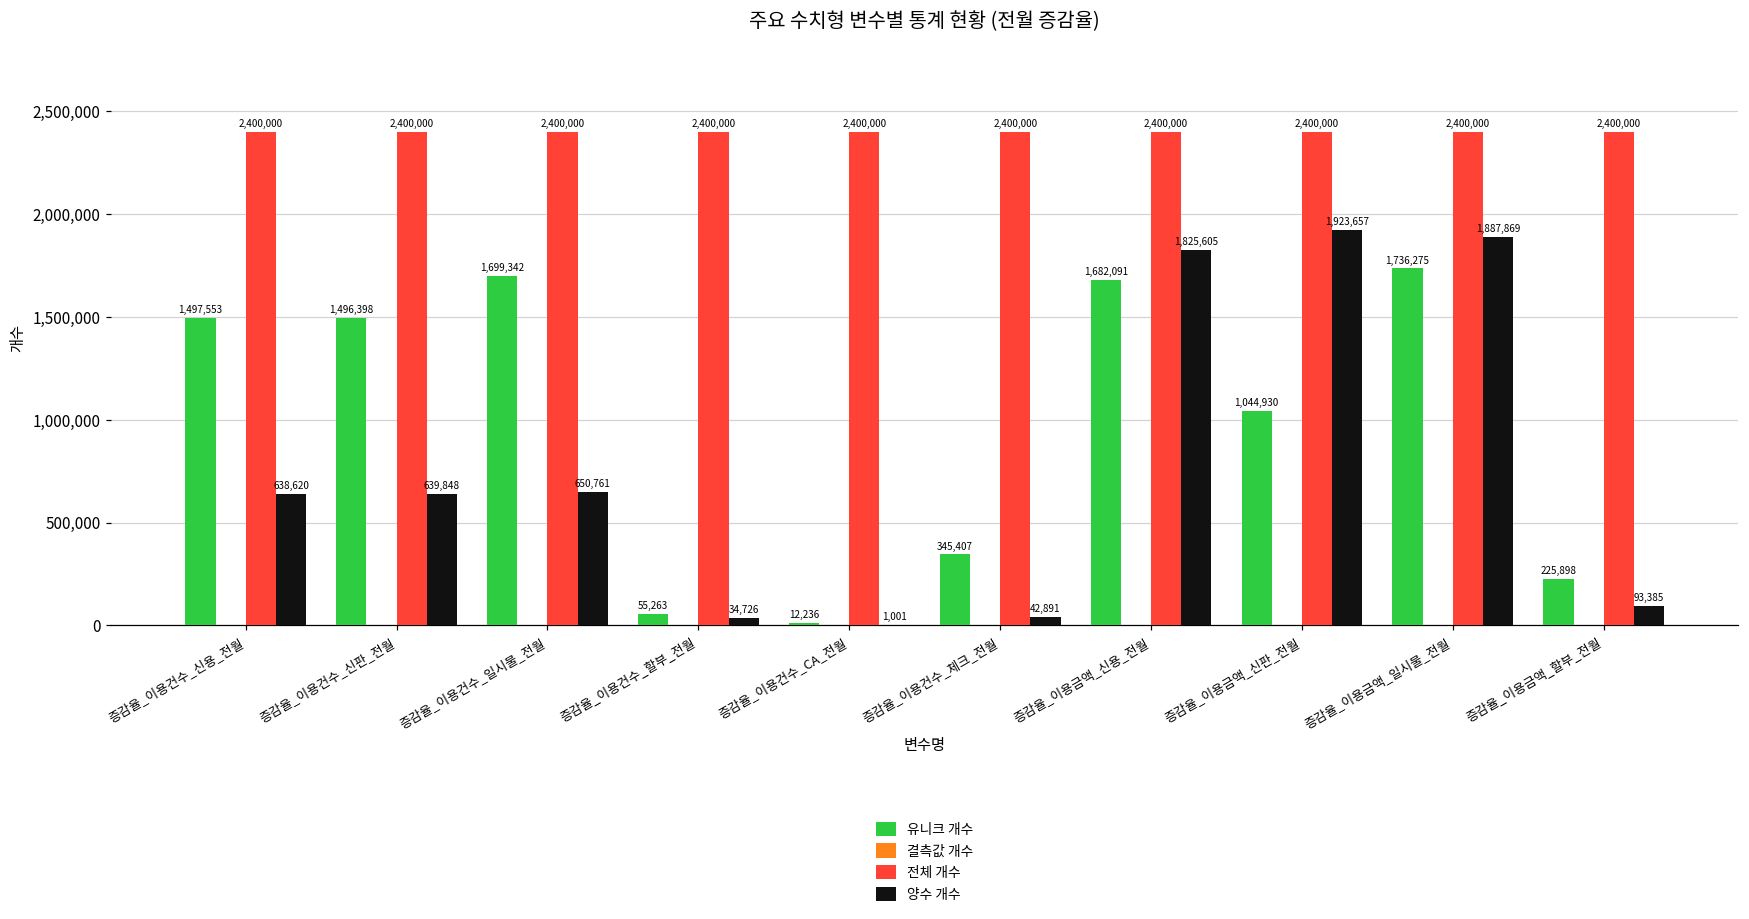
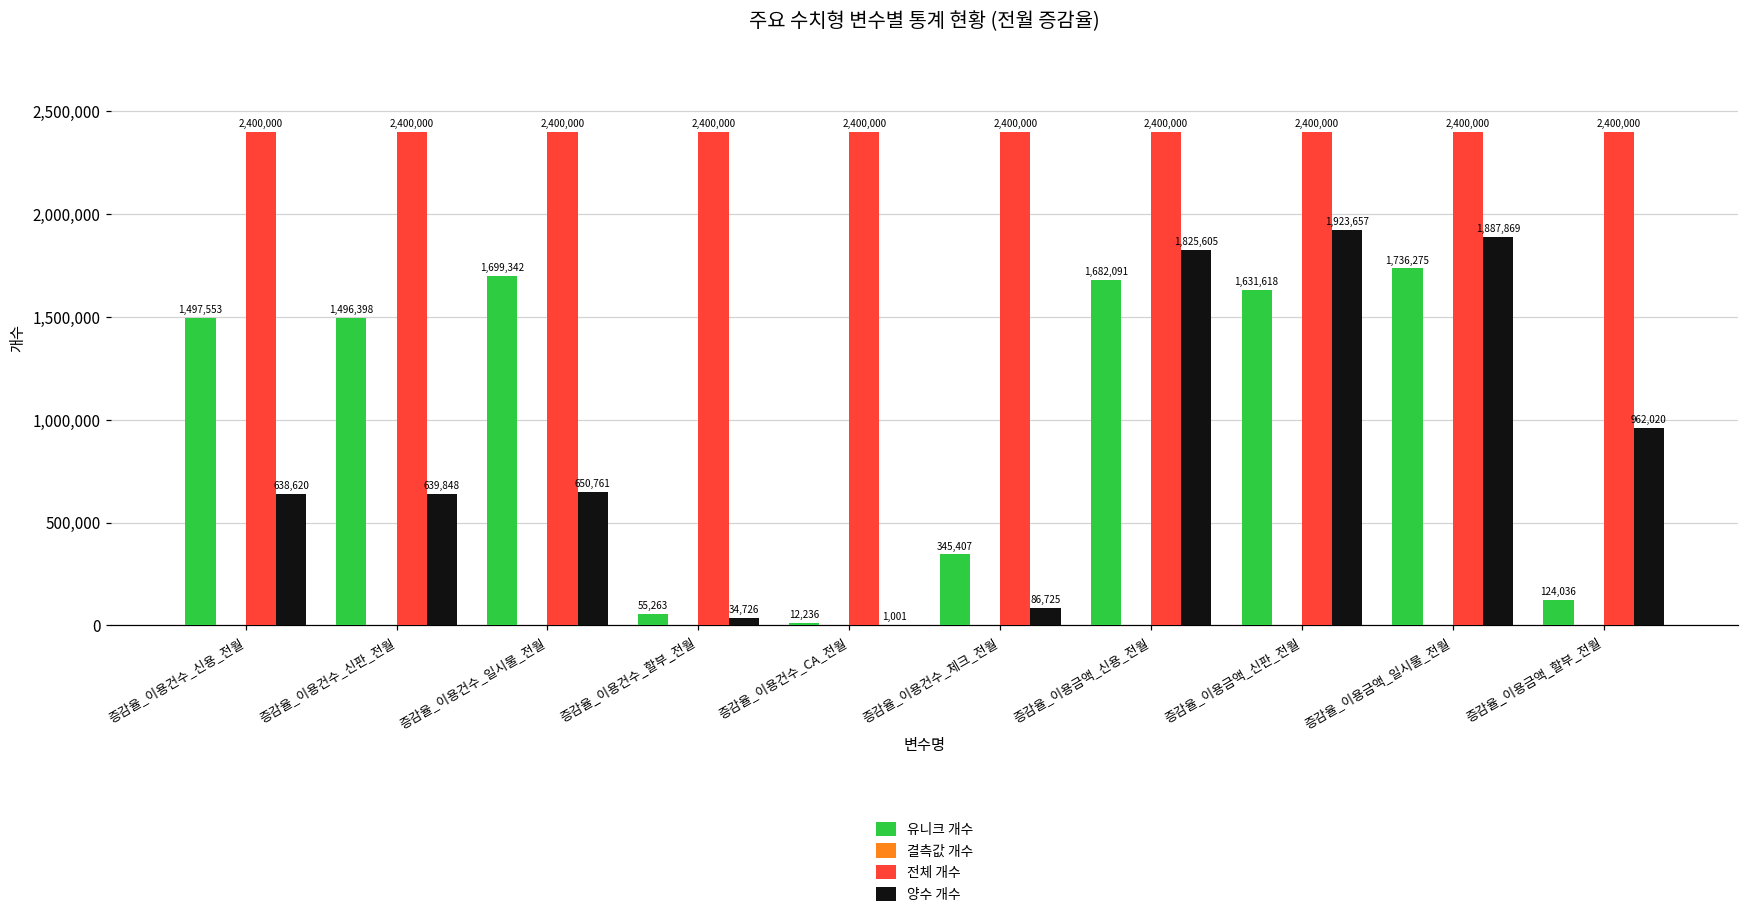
양수 개수, 증감율_이용건수_체크_전월: 42,891 -> 86,725
유니크 개수, 증감율_이용금액_신판_전월: 1,044,930 -> 1,631,618
유니크 개수, 증감율_이용금액_할부_전월: 225,898 -> 124,036
양수 개수, 증감율_이용금액_할부_전월: 93,385 -> 962,020
